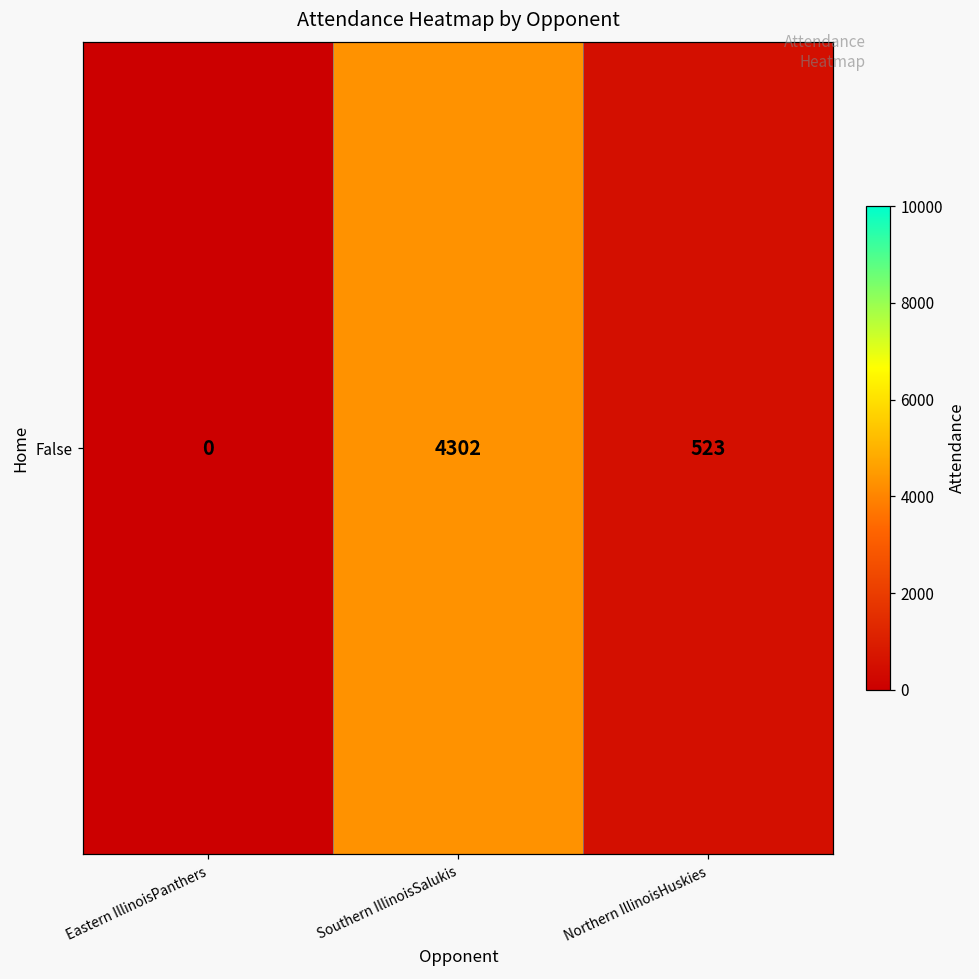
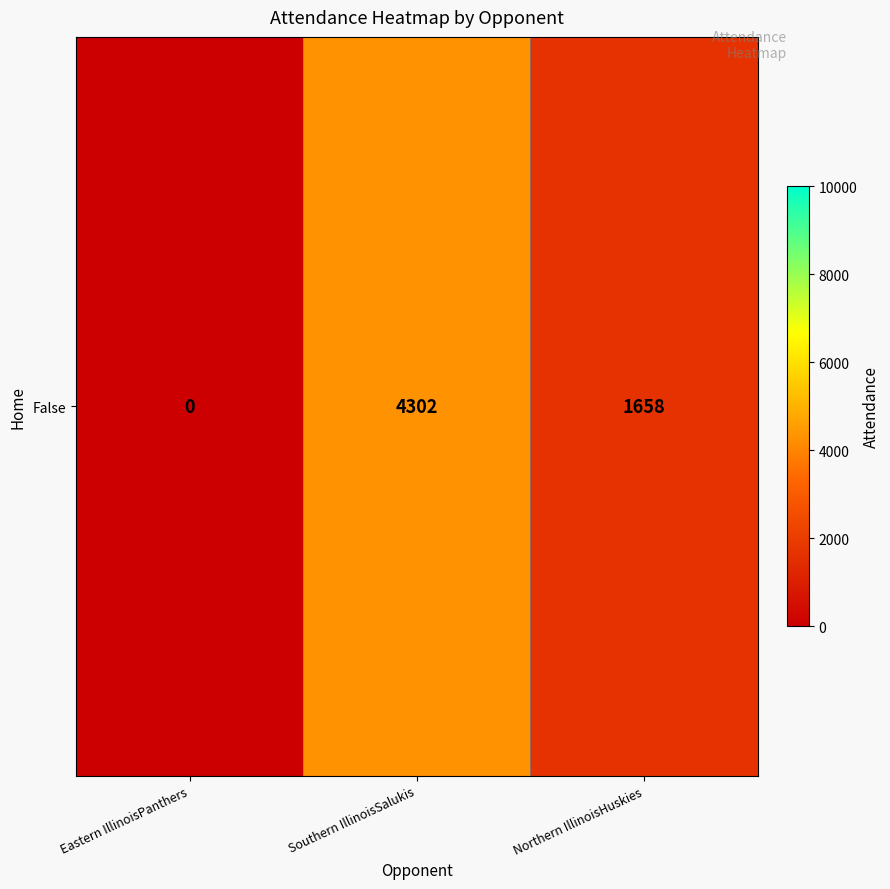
False, Northern IllinoisHuskies: 523 -> 1658
